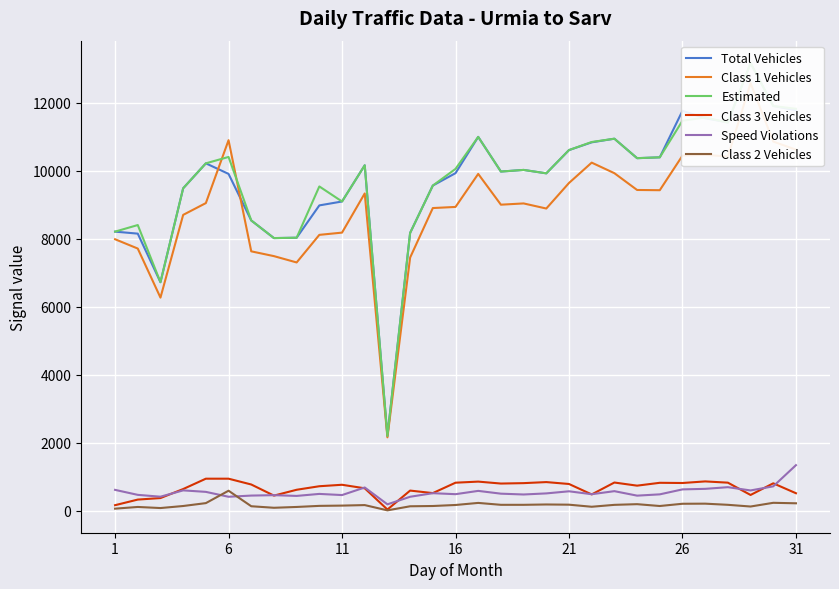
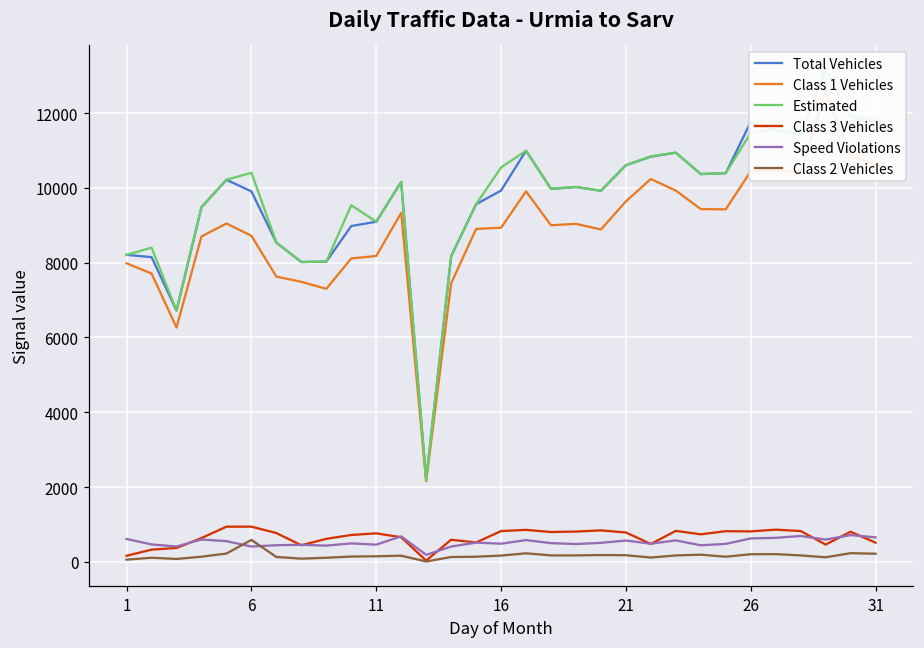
Class 1 Vehicles, 6: 10900 -> 8700
Estimated, 16: 10100 -> 10600
Speed Violations, 31: 1300 -> 700
